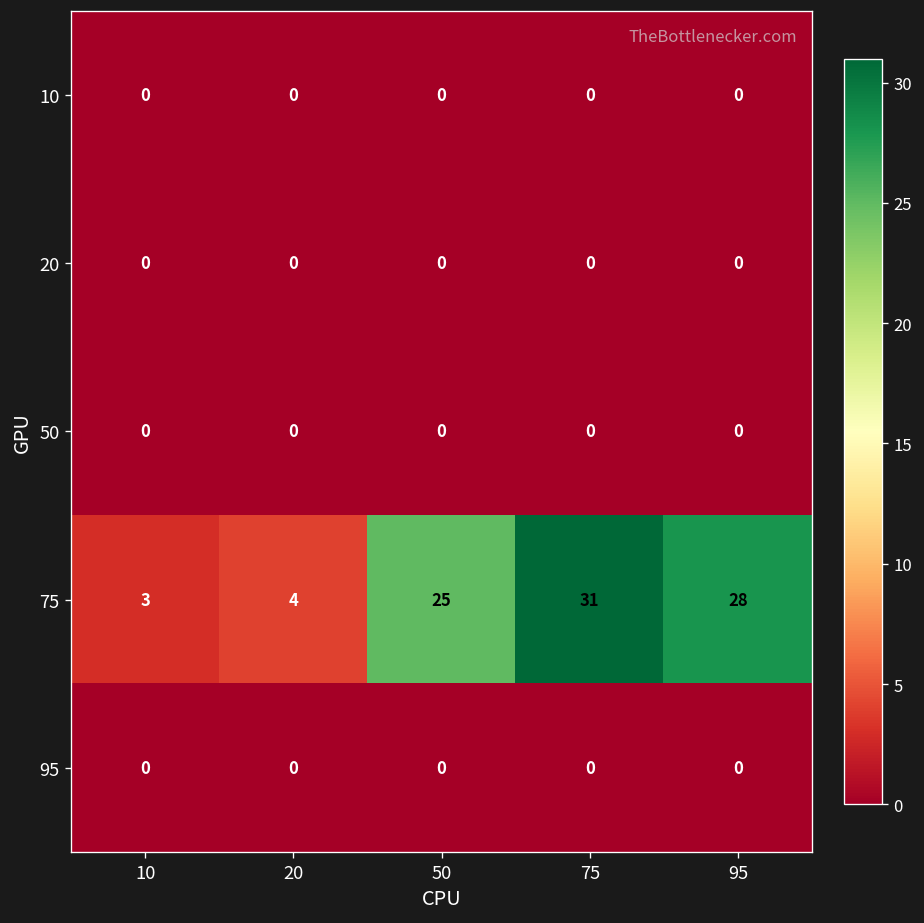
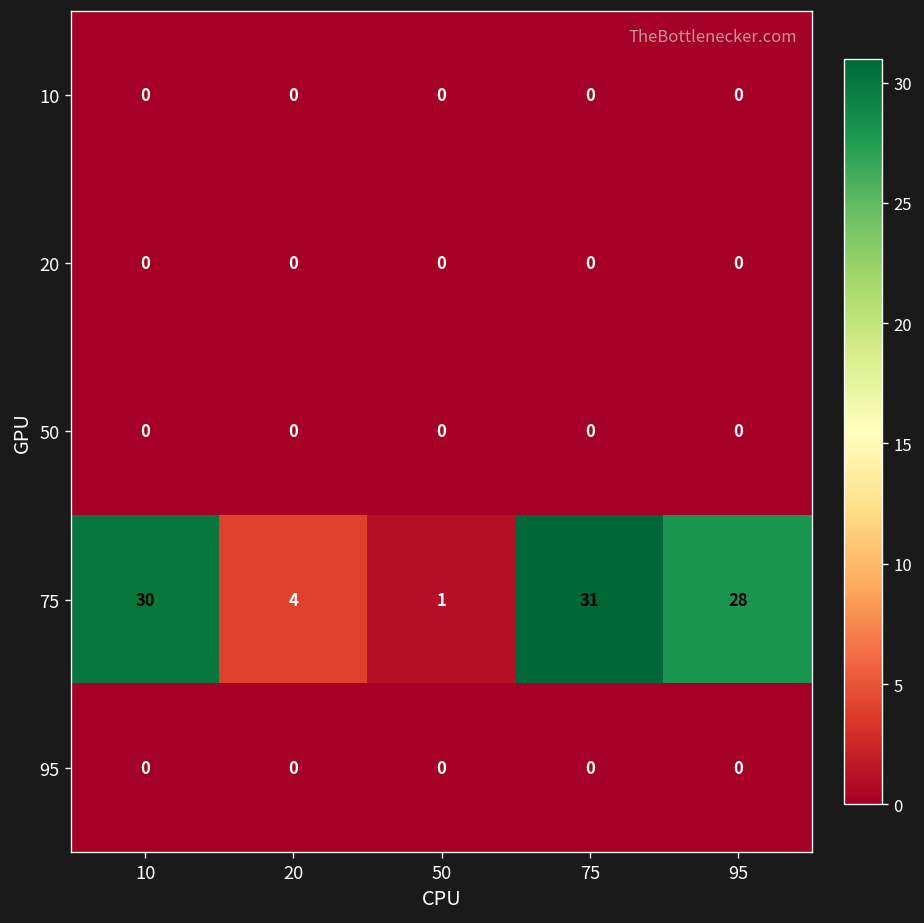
75, 10: 3 -> 30
75, 50: 25 -> 1
